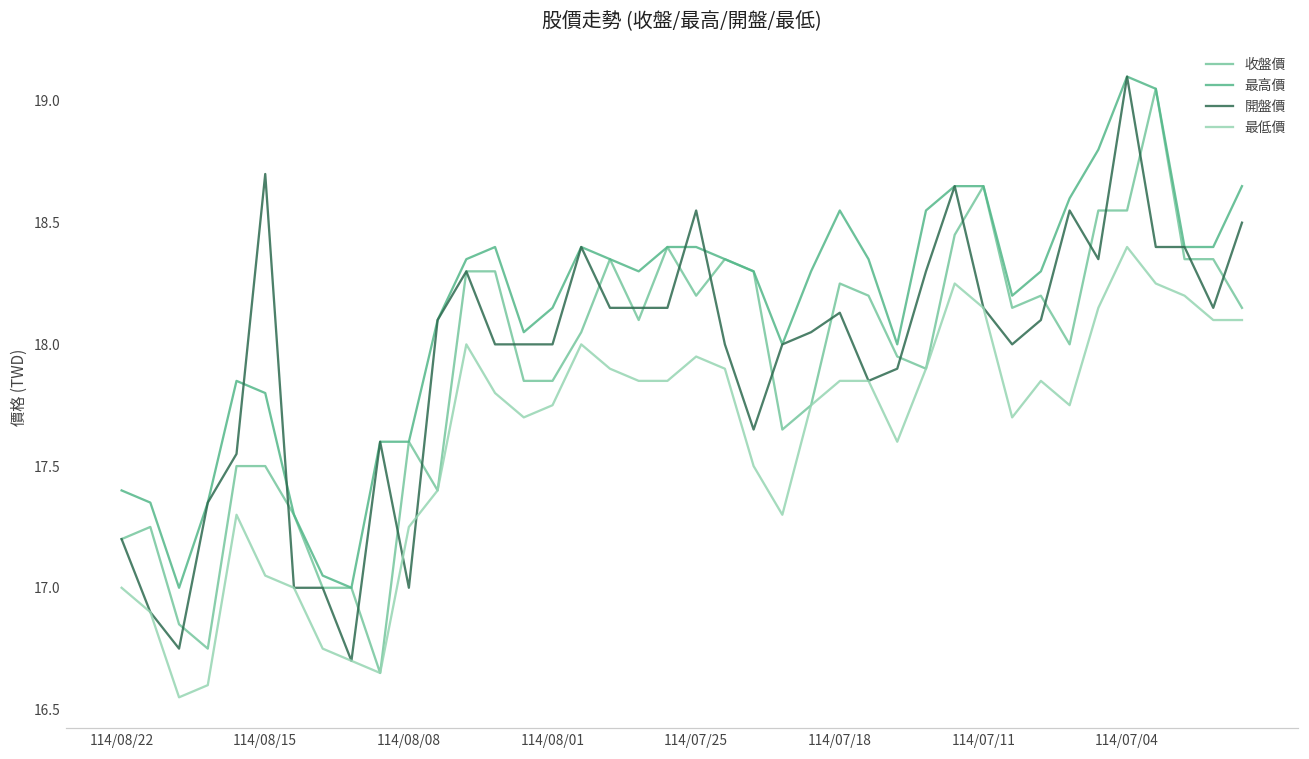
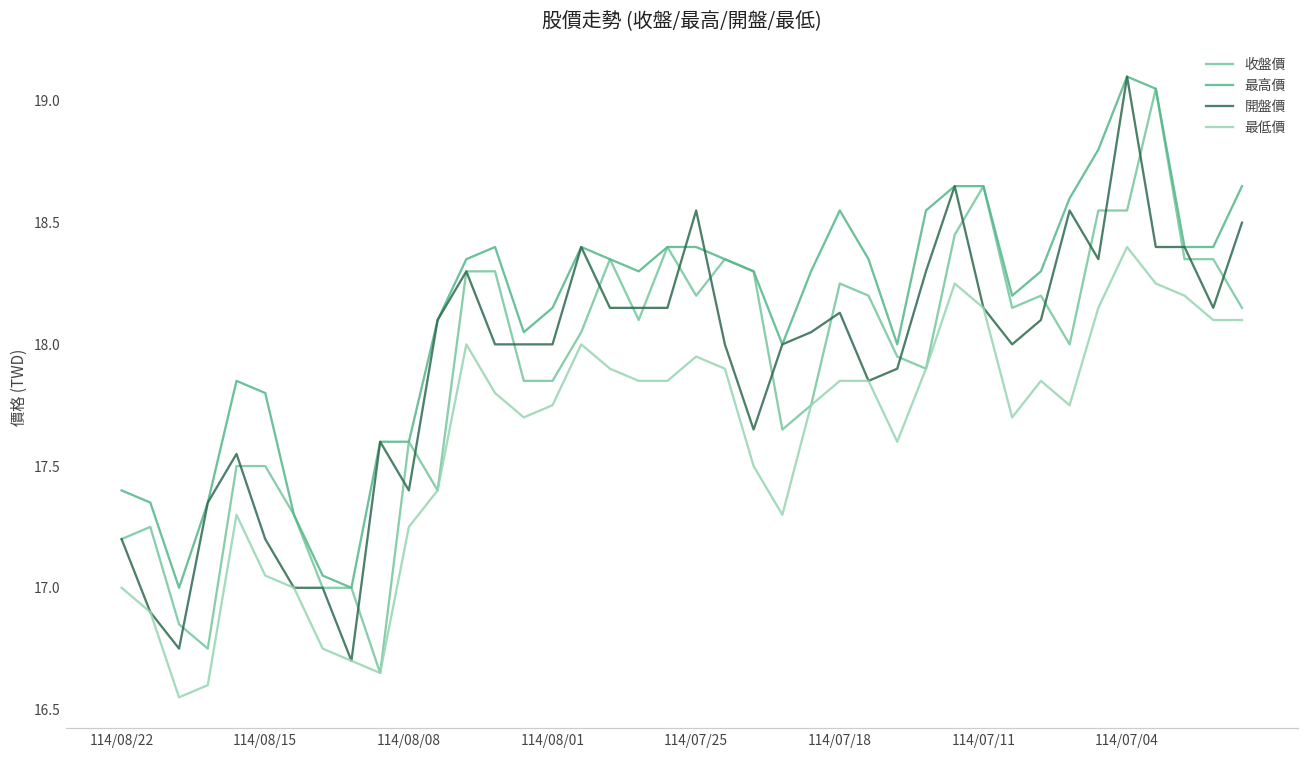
開盤價, 114/08/15: 18.7 -> 17.2
開盤價, 114/08/08: 17.0 -> 17.4
